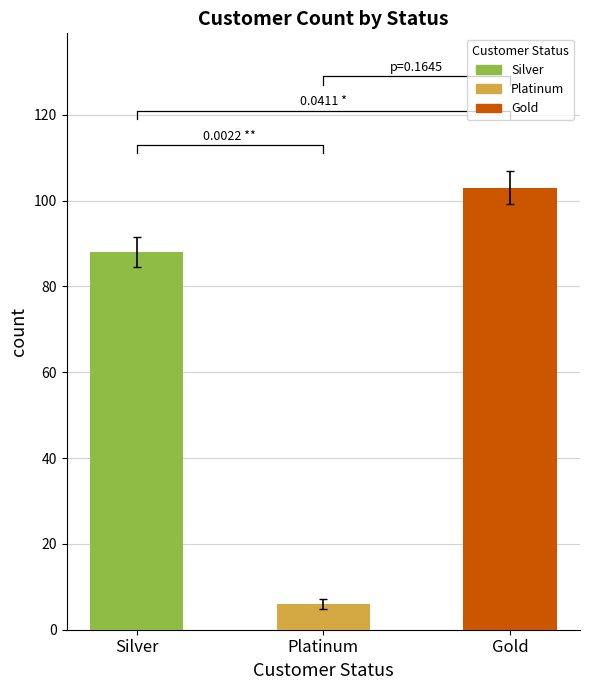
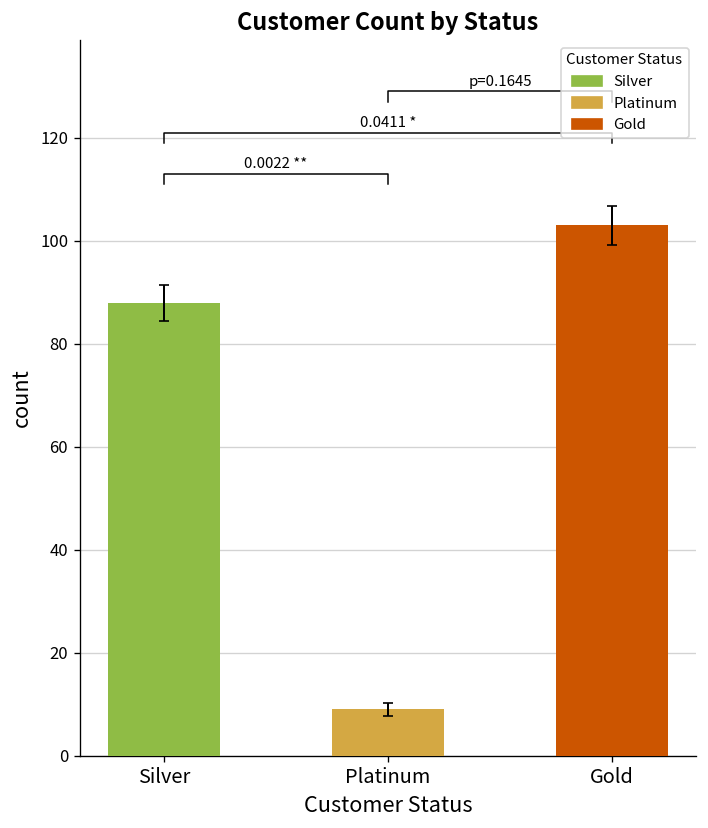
Platinum, Platinum: 6 -> 9
